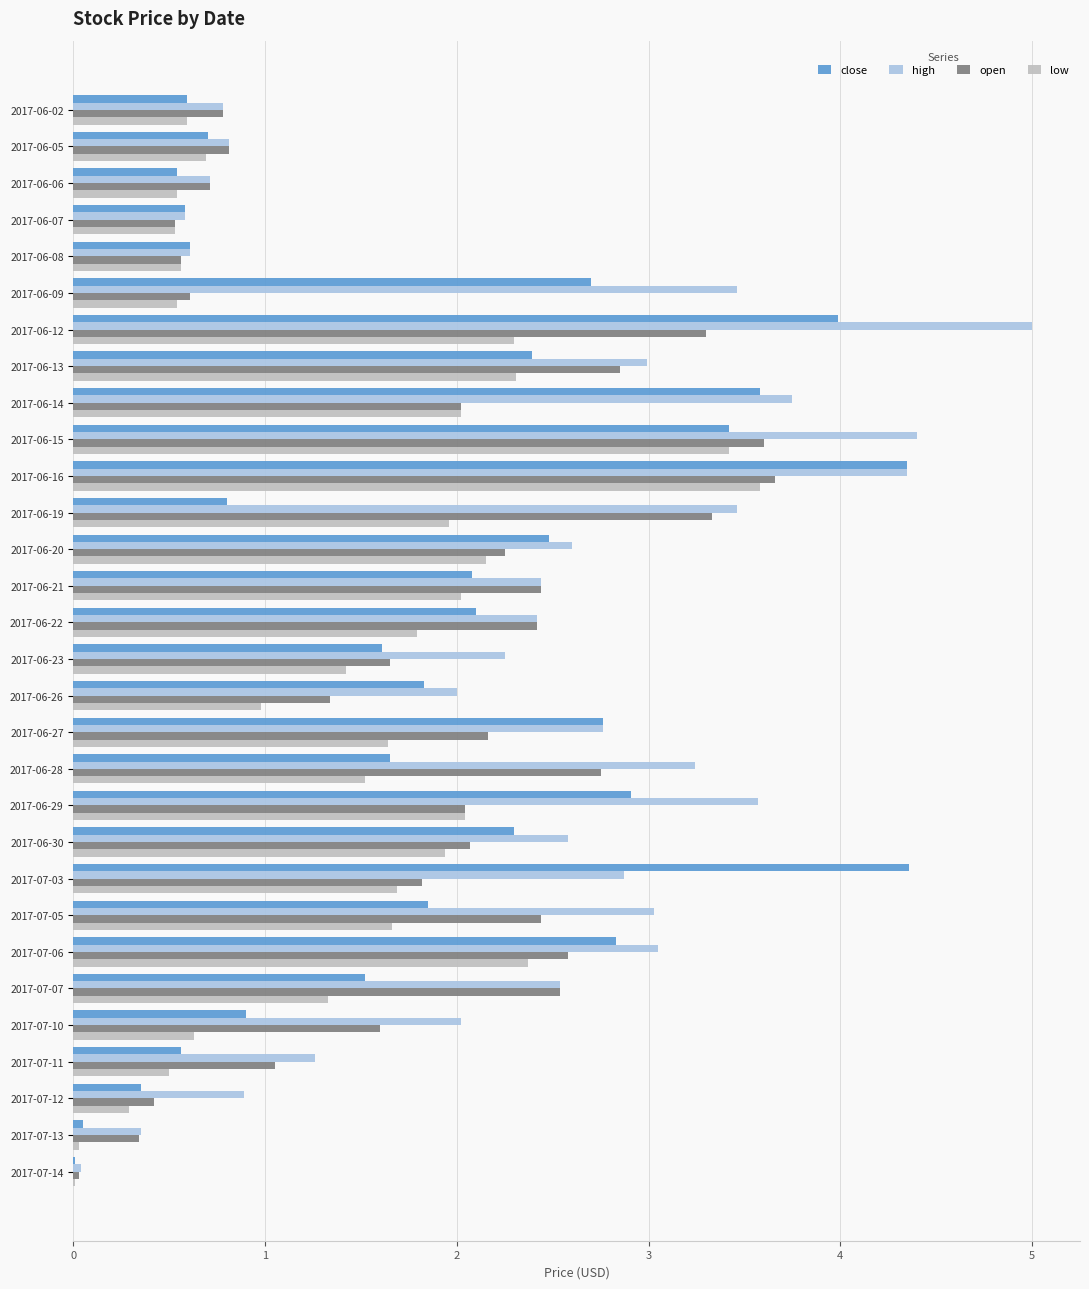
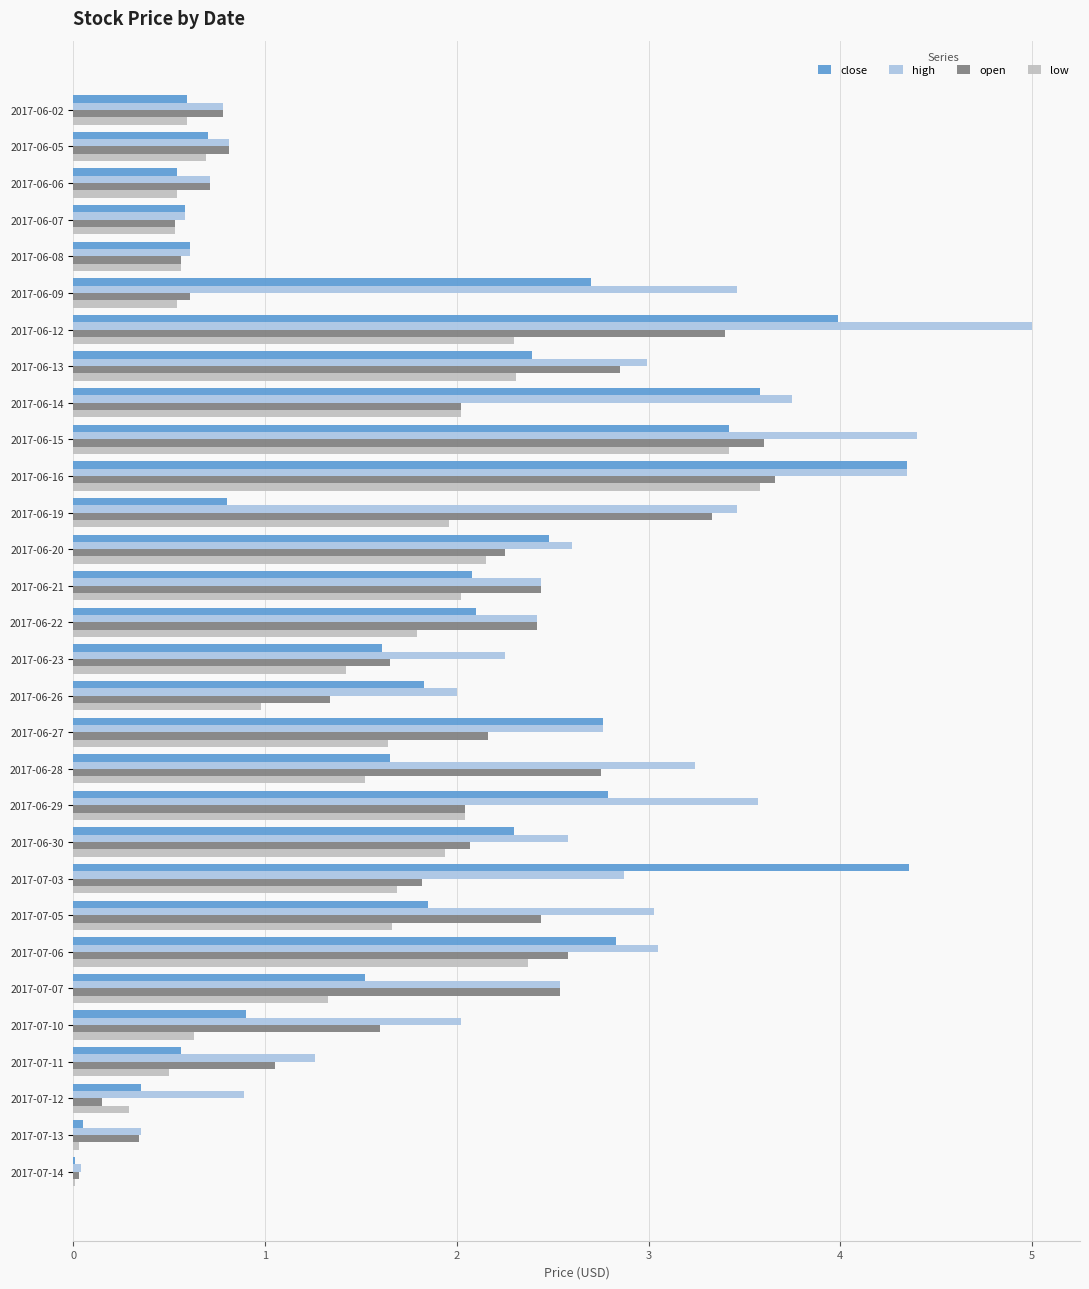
open, 2017-06-12: 3.3 -> 3.4
close, 2017-06-29: 2.91 -> 2.79
open, 2017-07-12: 0.42 -> 0.15
